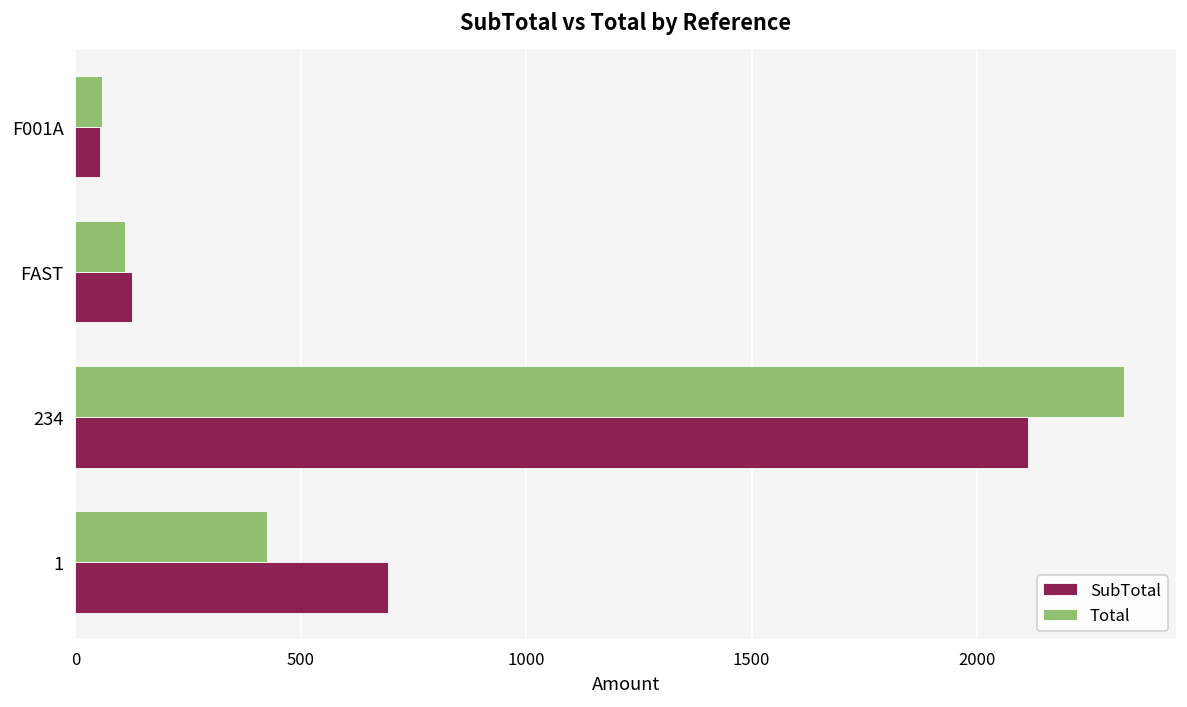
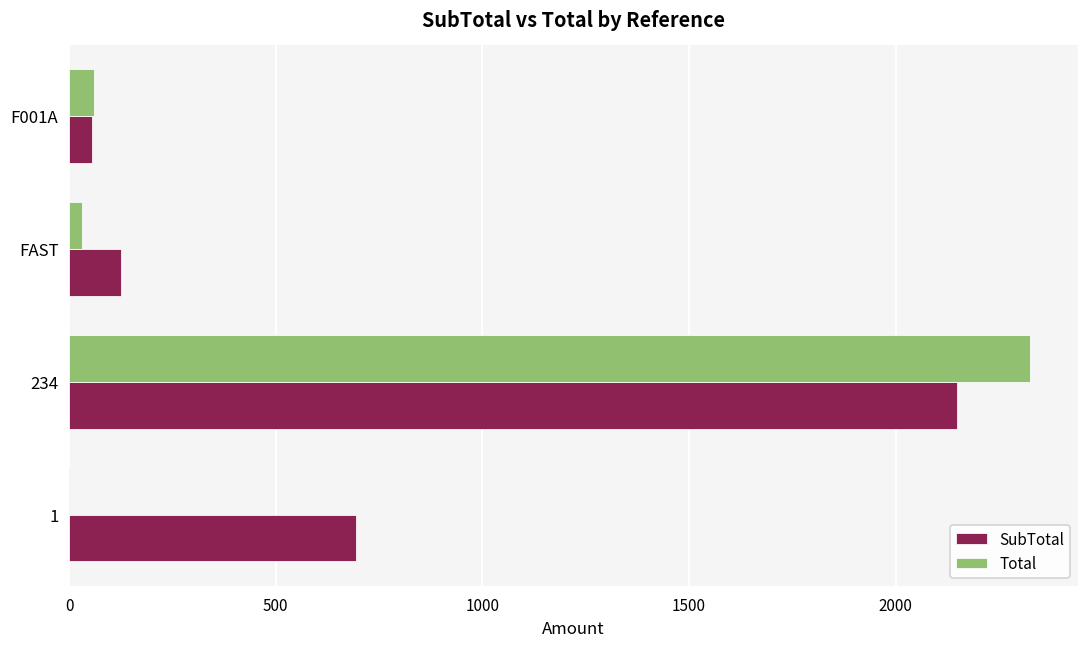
Total, FAST: 110 -> 30
SubTotal, 234: 2110 -> 2150
Total, 1: 430 -> 0
